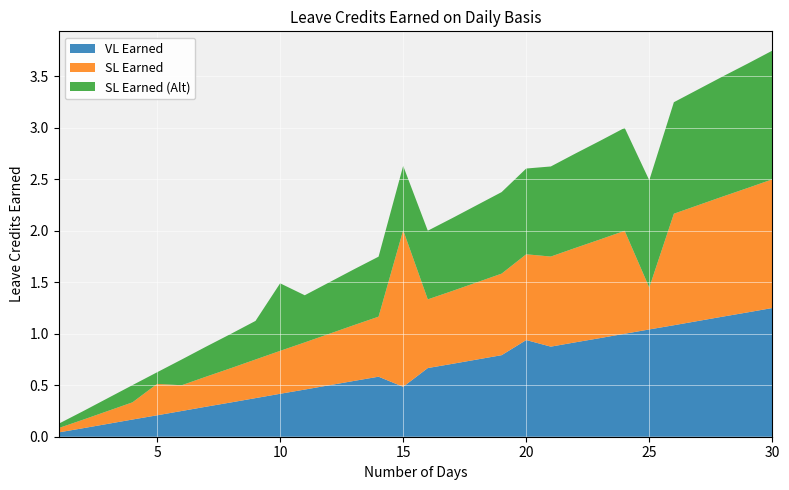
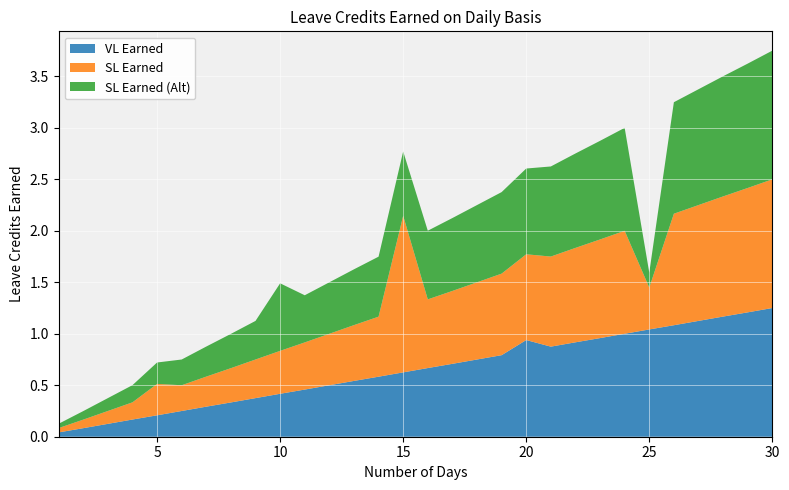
SL Earned (Alt), 5: 0.11 -> 0.21
VL Earned, 15: 0.49 -> 0.63
SL Earned (Alt), 25: 1.04 -> 0.15
